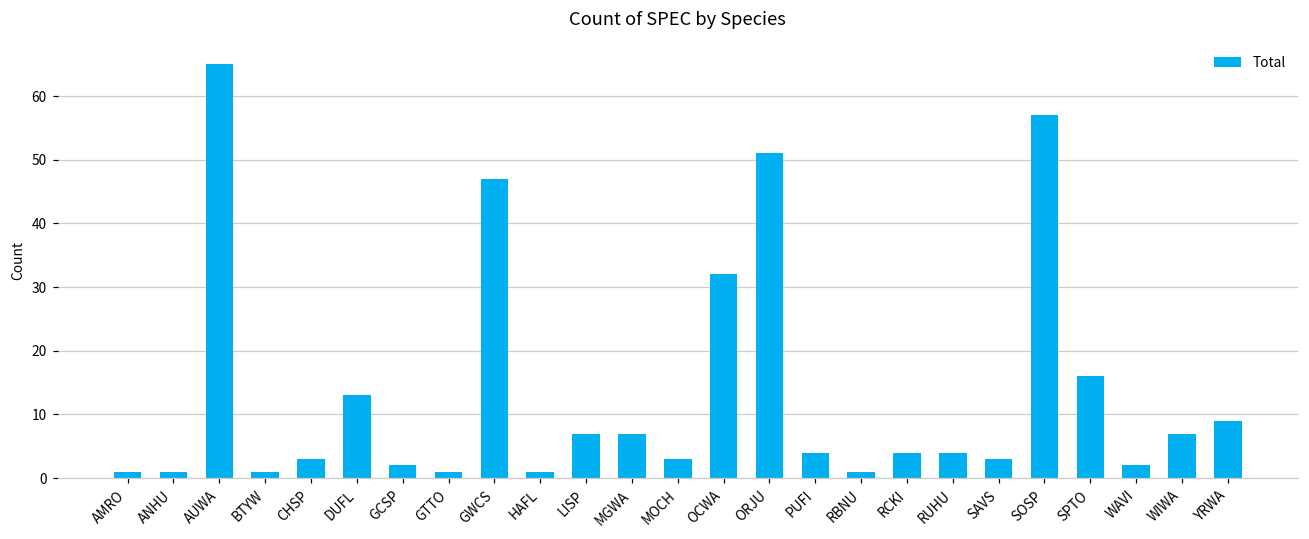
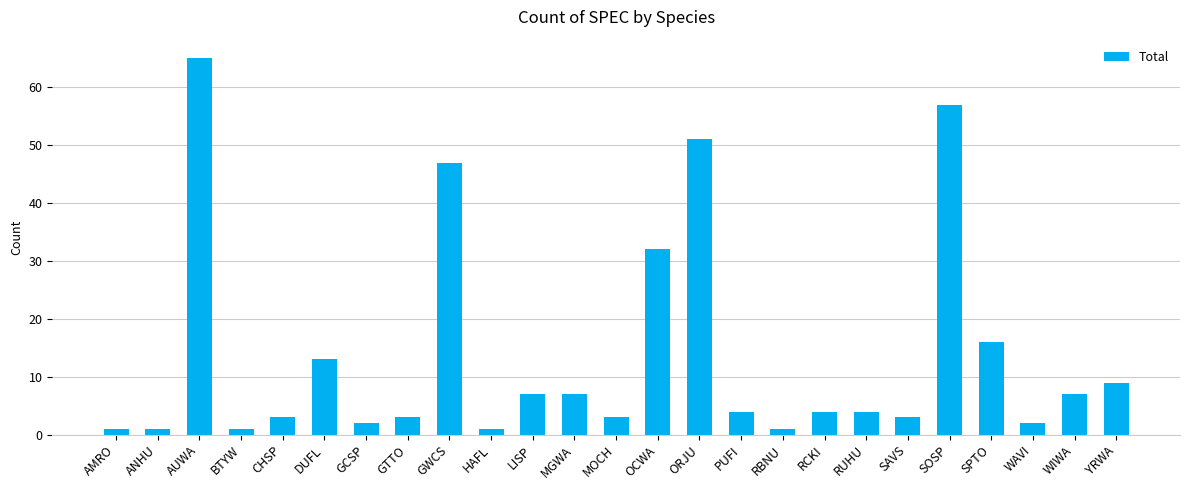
GTTO: 1 -> 3
